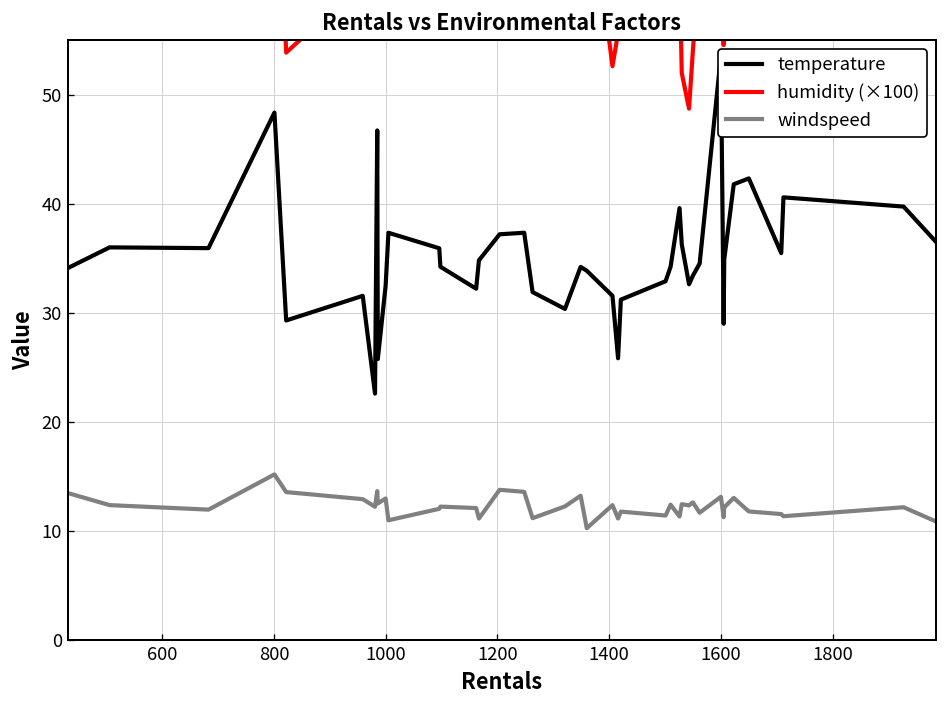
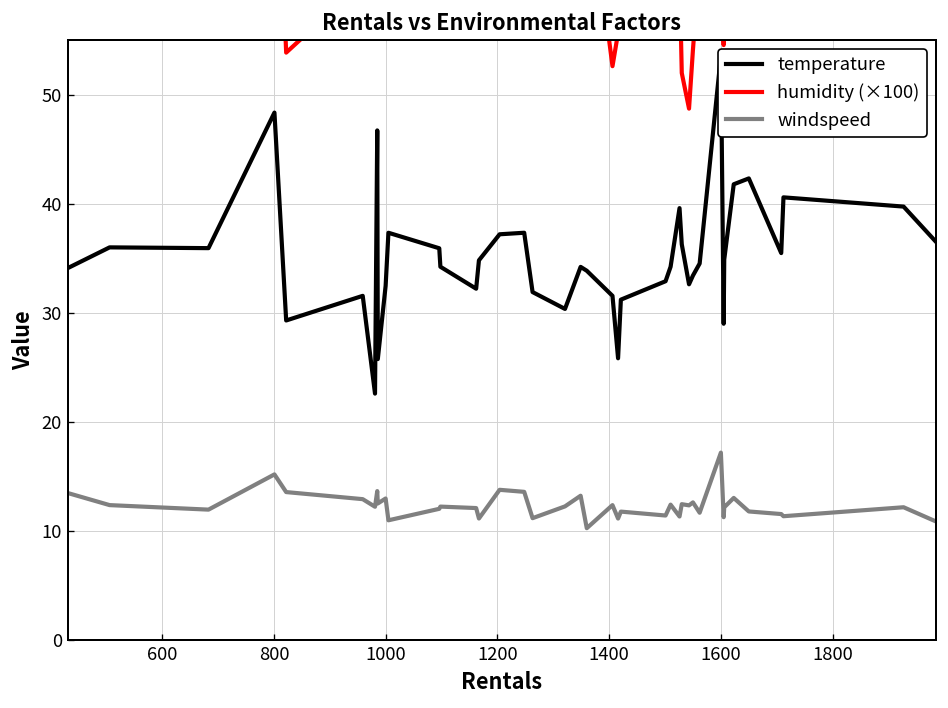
windspeed, 1600: 13 -> 17
